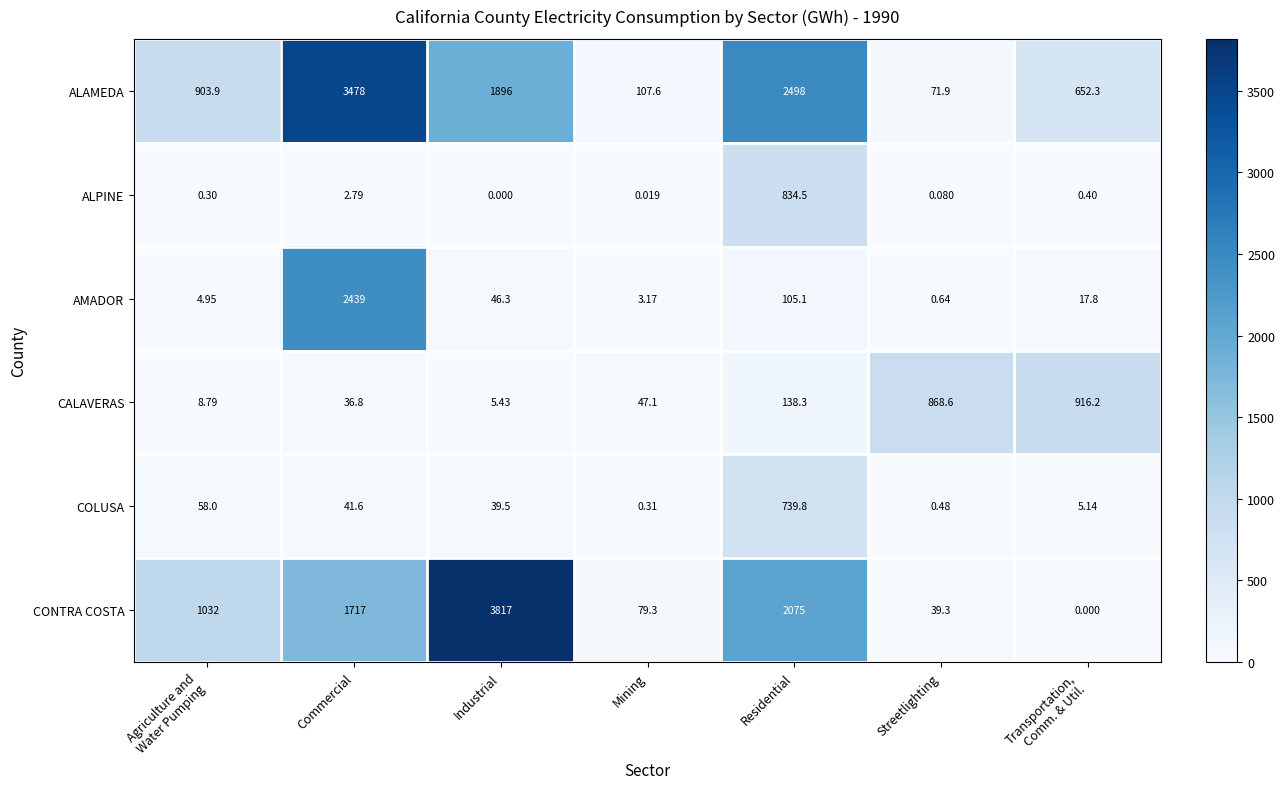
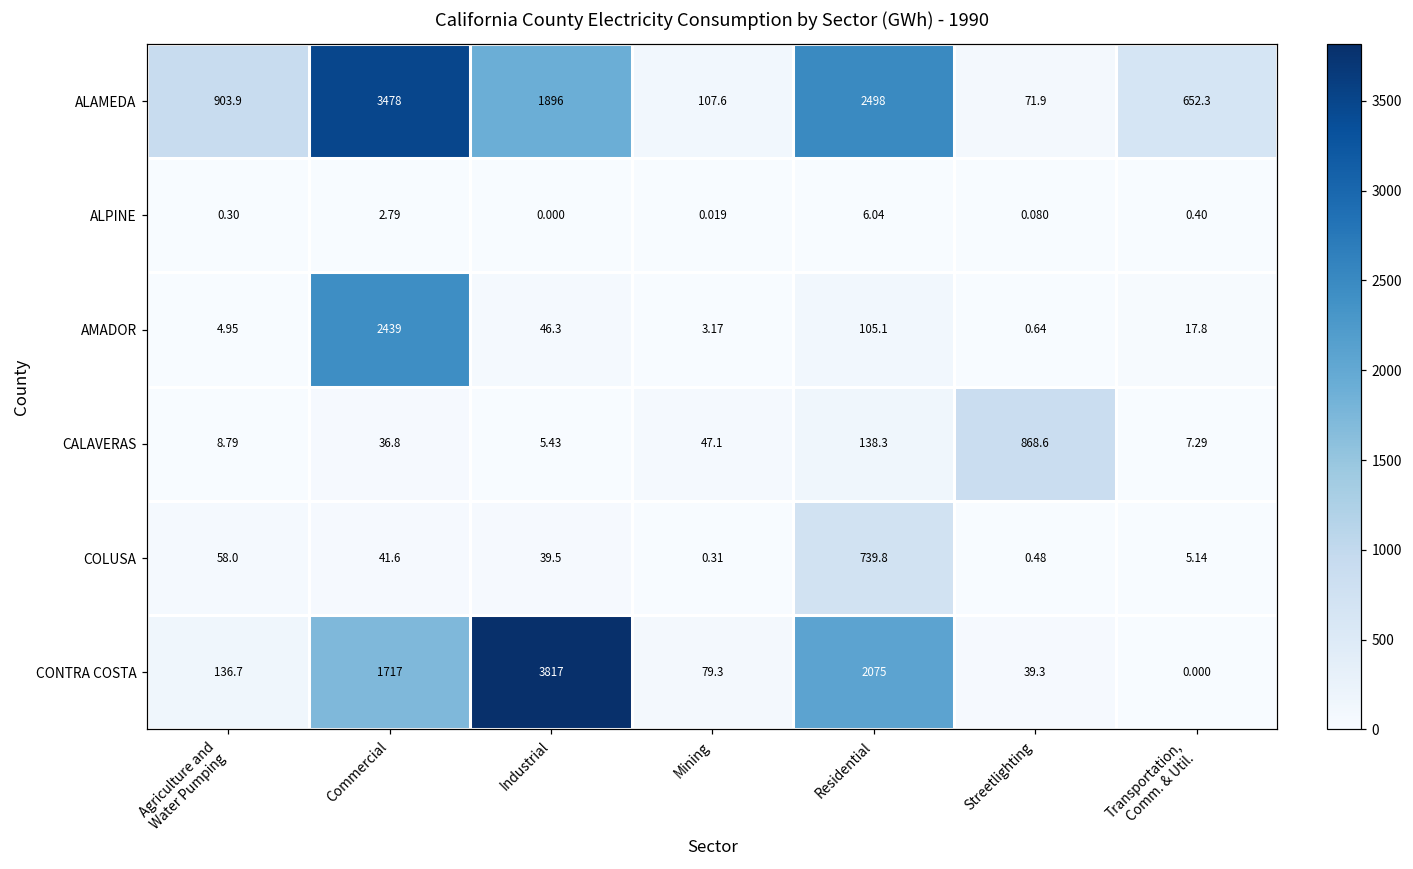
ALPINE, Residential: 834.5 -> 6.04
CALAVERAS, Transportation, Comm. & Util.: 916.2 -> 7.29
CONTRA COSTA, Agriculture and Water Pumping: 1032 -> 136.7
